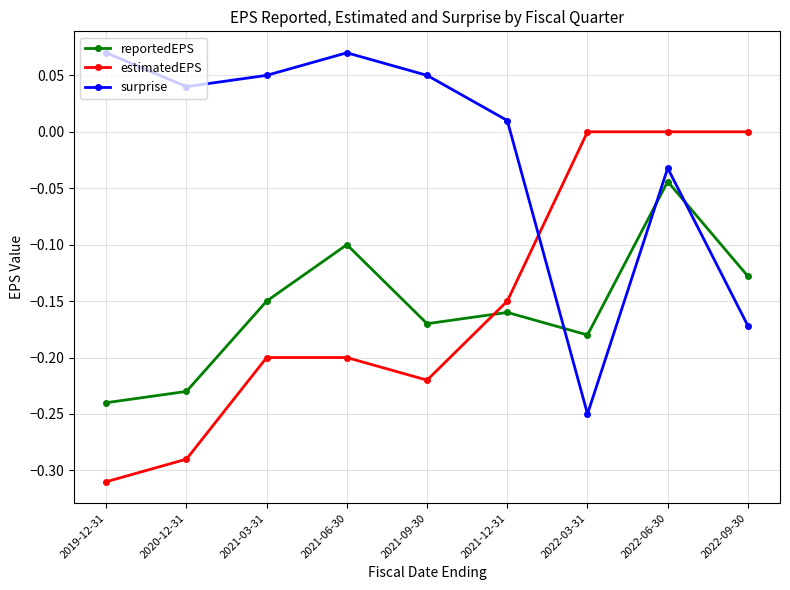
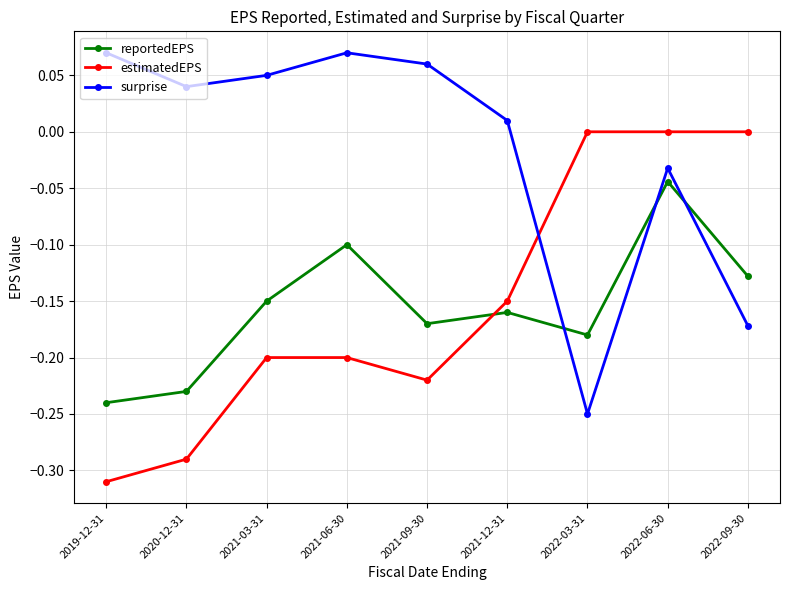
surprise, 2021-09-30: 0.05 -> 0.06
